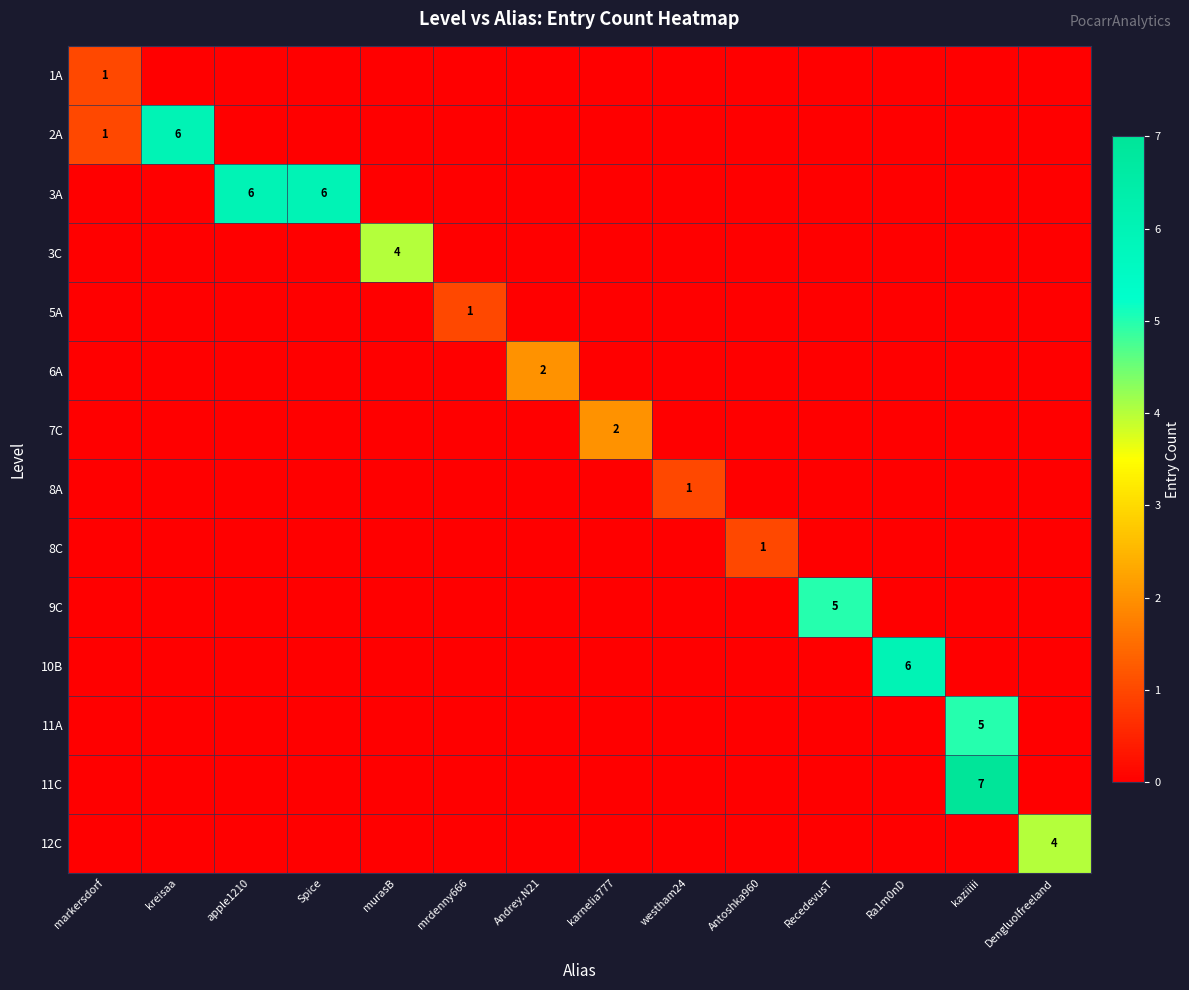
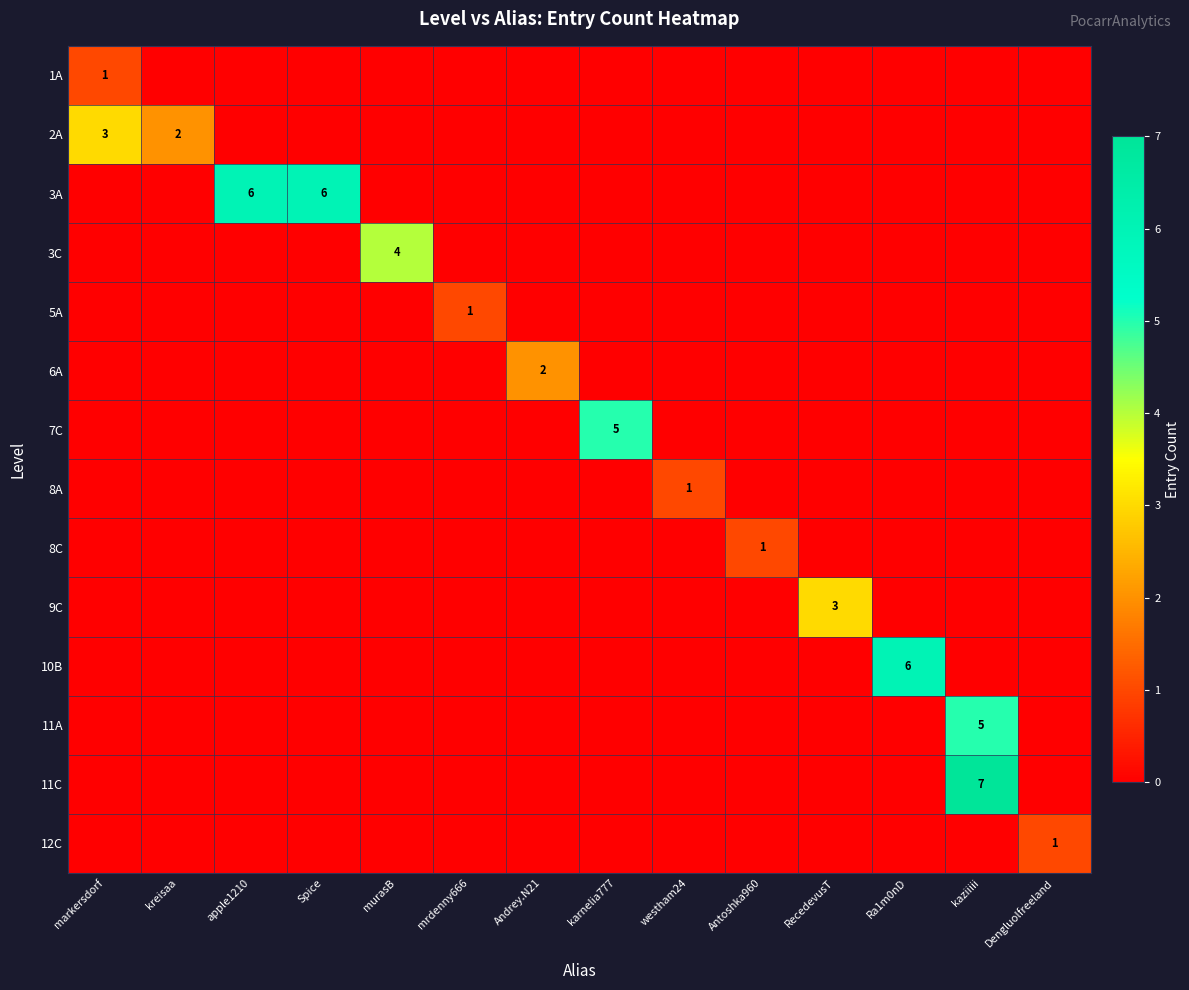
2A, markersdorf: 1 -> 3
2A, kreisaa: 6 -> 2
7C, karnelia777: 2 -> 5
9C, RecedevusT: 5 -> 3
12C, Dengluolfreeland: 4 -> 1
